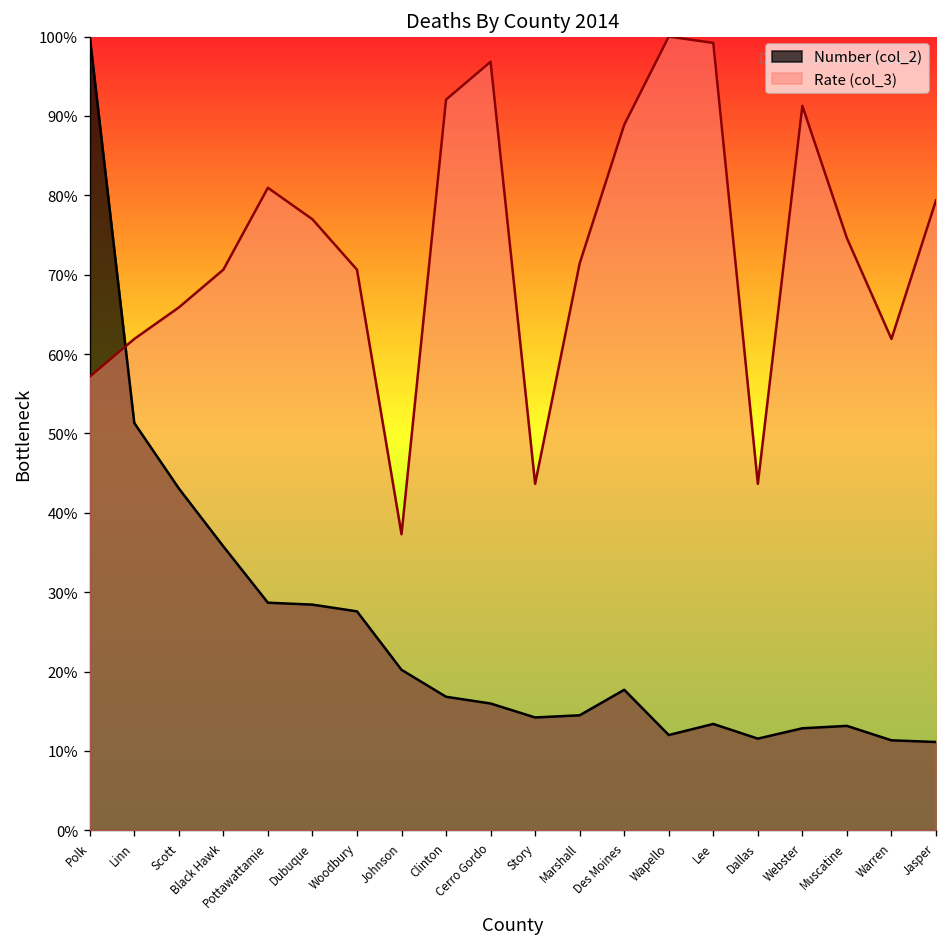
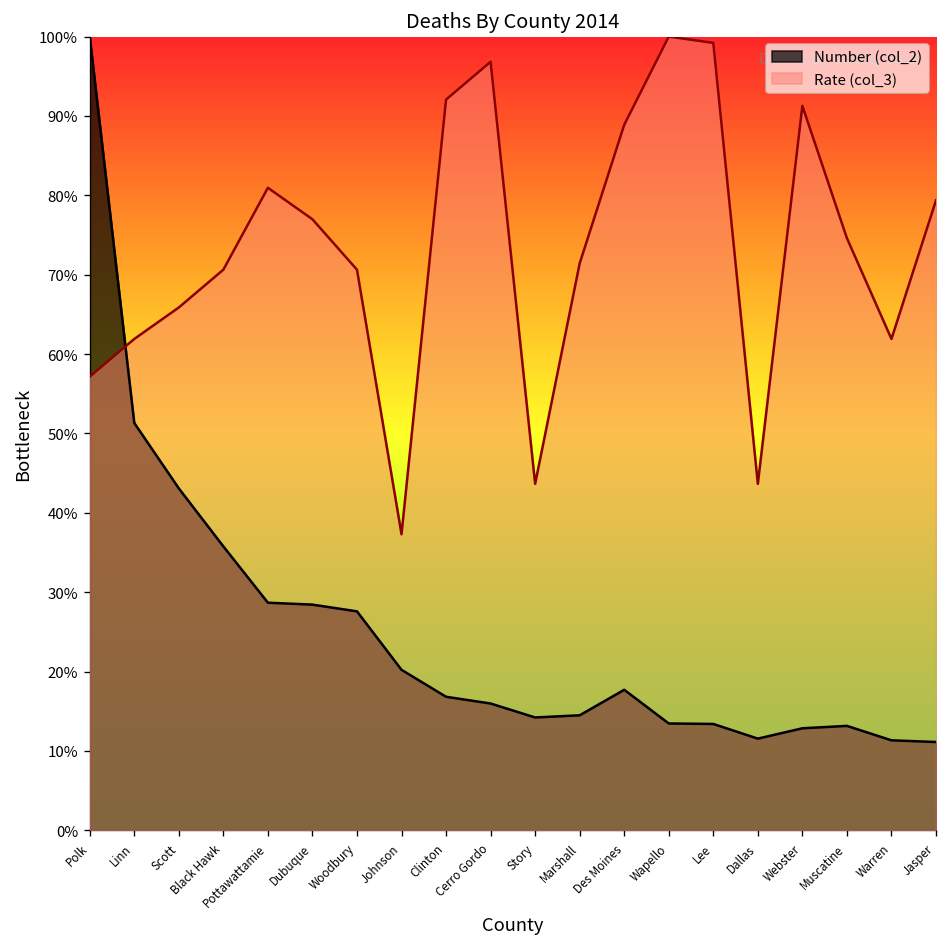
Number (col_2), Wapello: 12% -> 13%
